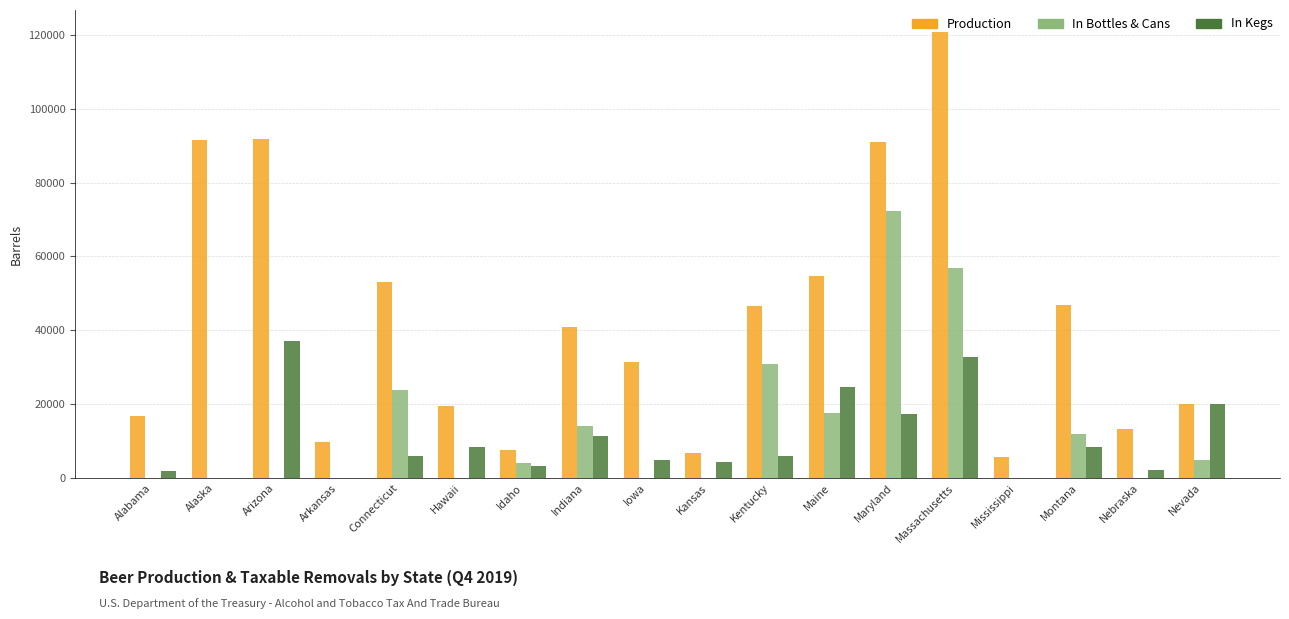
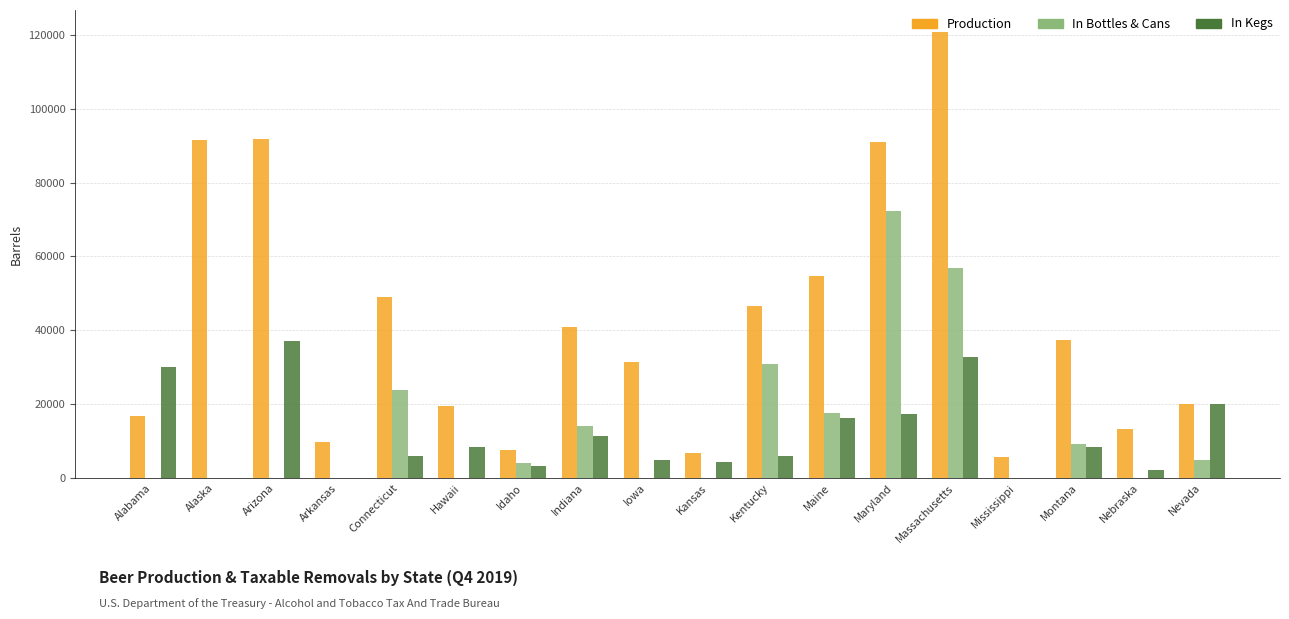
In Kegs, Alabama: 2000 -> 30000
Production, Connecticut: 53000 -> 49000
In Kegs, Maine: 25000 -> 16000
Production, Montana: 47000 -> 37000
In Bottles & Cans, Montana: 12000 -> 9000
